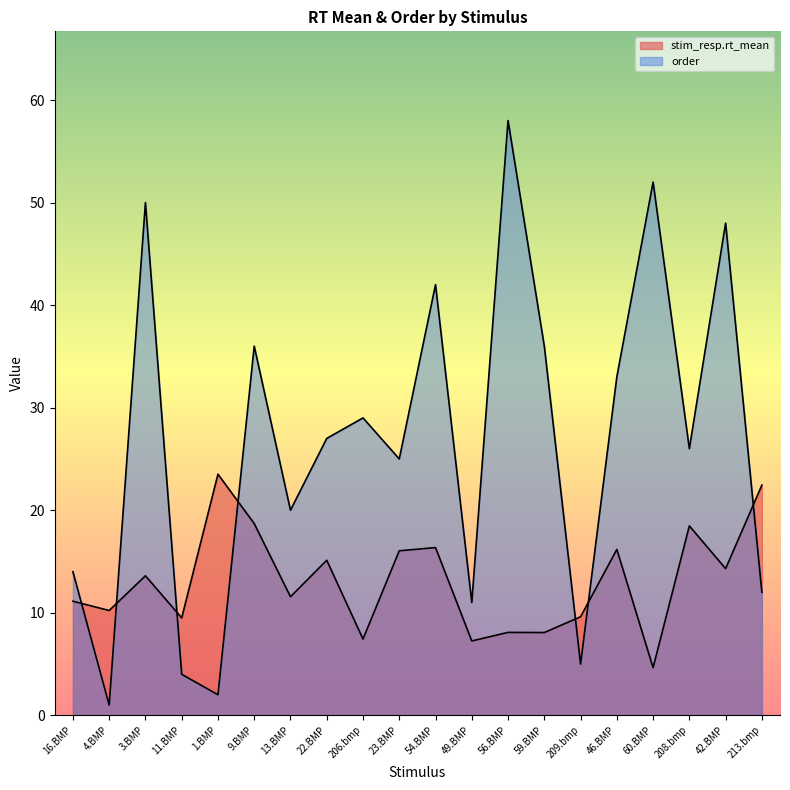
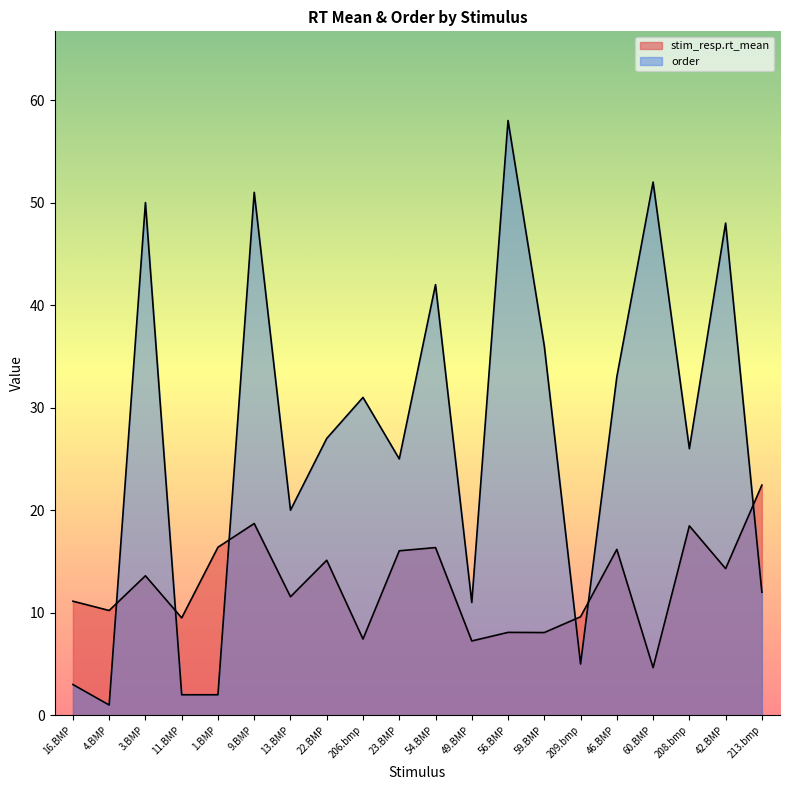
order, 16.BMP: 14 -> 3
order, 11.BMP: 4 -> 2
stim_resp.rt_mean, 1.BMP: 23.5 -> 16.4
order, 9.BMP: 36 -> 51
order, 206.bmp: 29 -> 31
